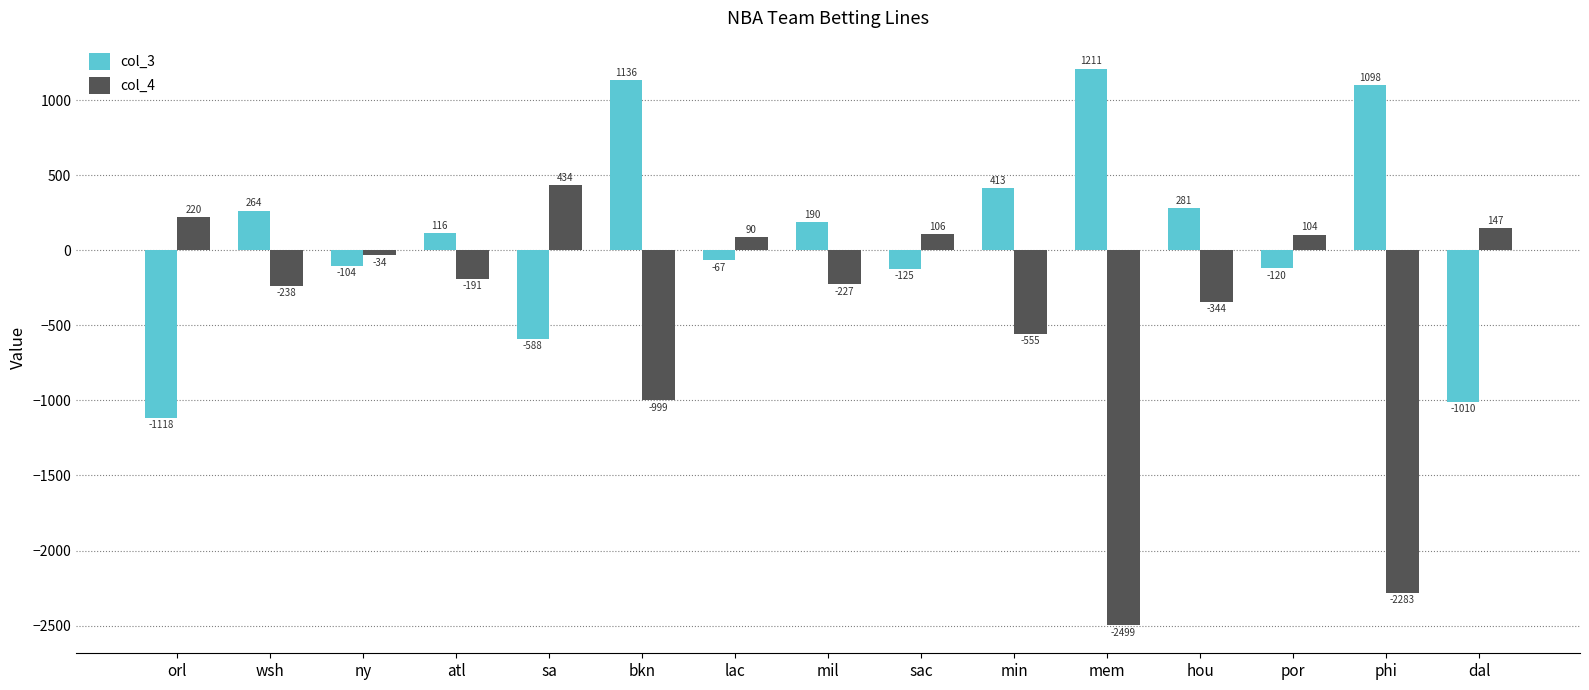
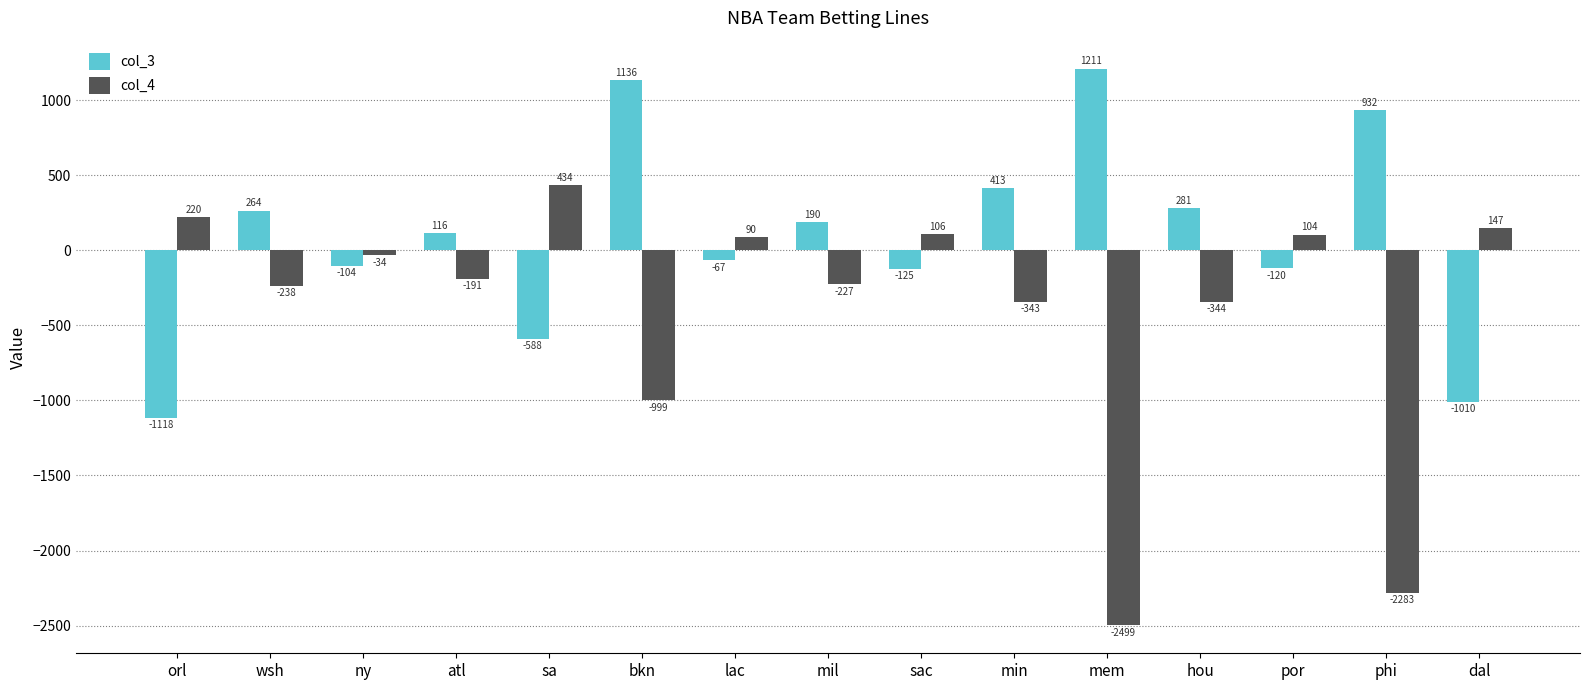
col_4, min: -555 -> -343
col_3, phi: 1098 -> 932
